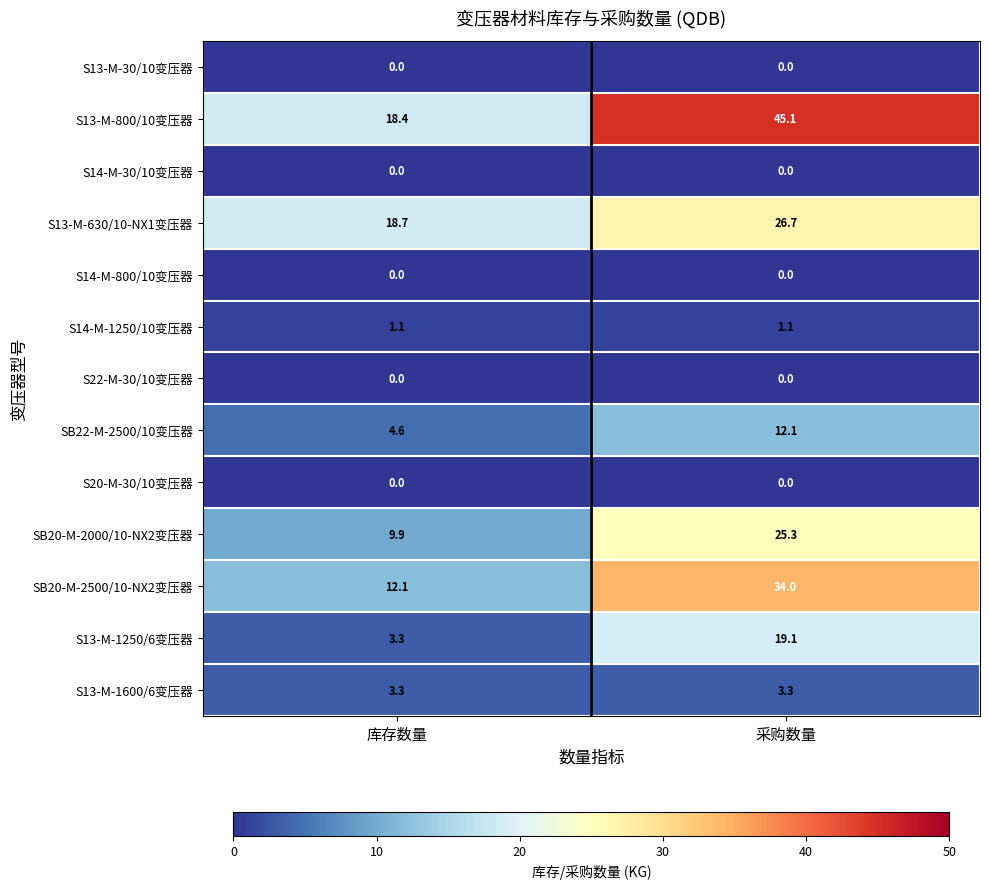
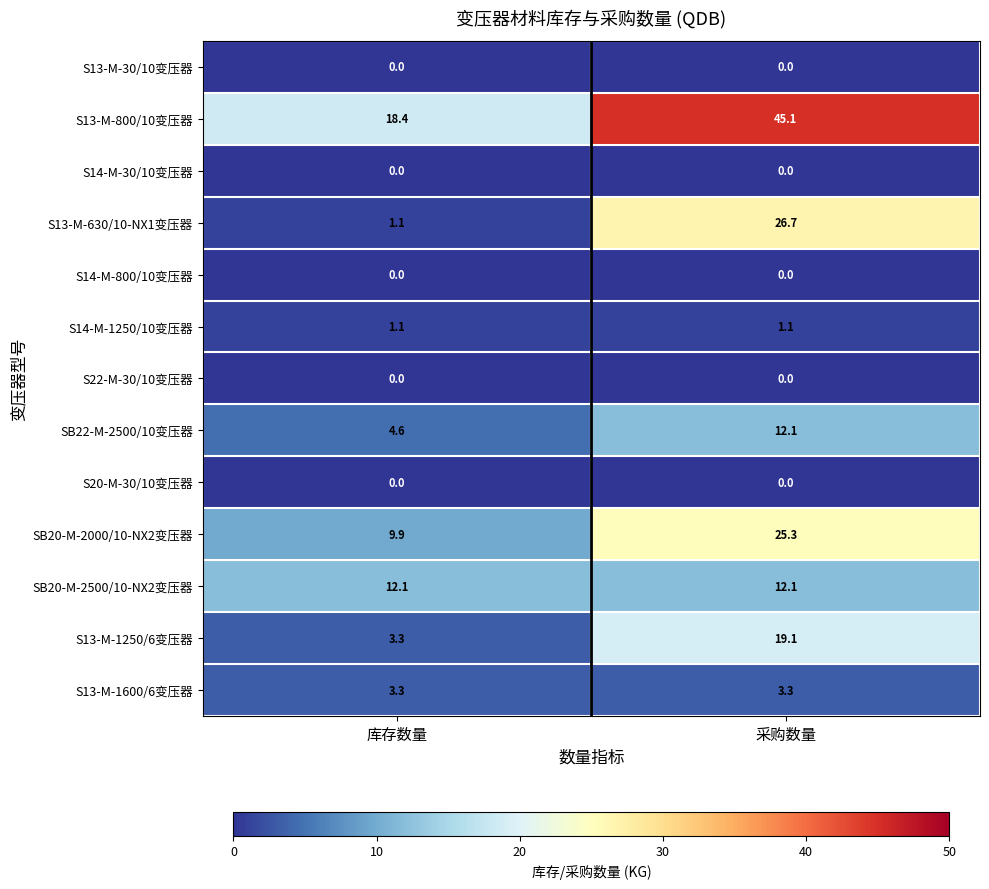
S13-M-630/10-NX1变压器, 库存数量: 18.7 -> 1.1
SB20-M-2500/10-NX2变压器, 采购数量: 34.0 -> 12.1
